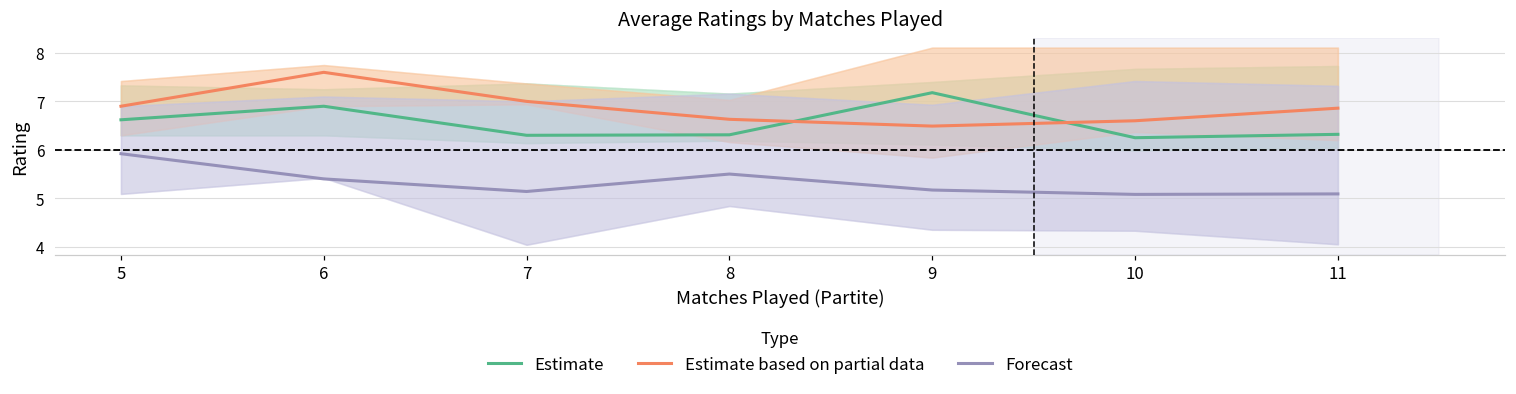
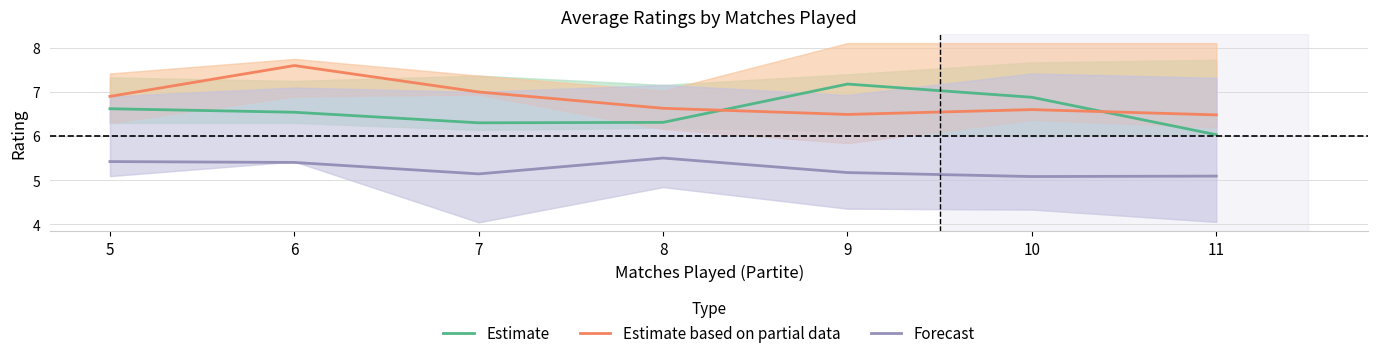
Forecast, 5: 5.9 -> 5.4
Estimate, 6: 6.9 -> 6.5
Estimate, 10: 6.3 -> 6.9
Estimate, 11: 6.3 -> 6.0
Estimate based on partial data, 11: 6.9 -> 6.5
